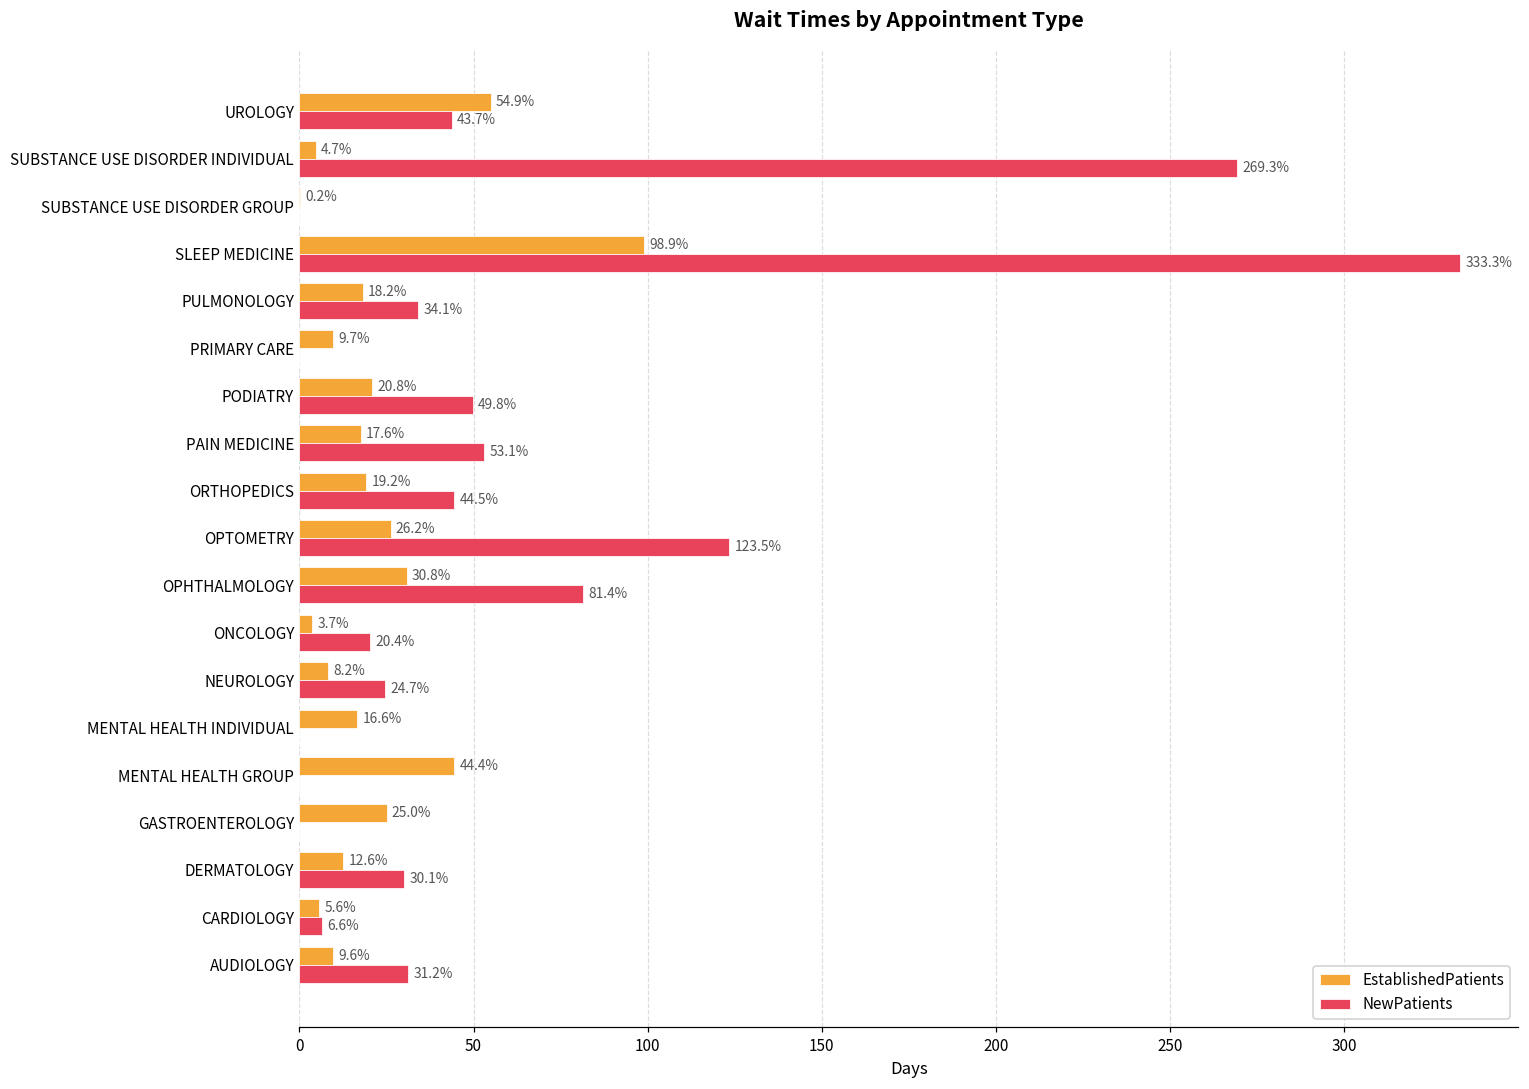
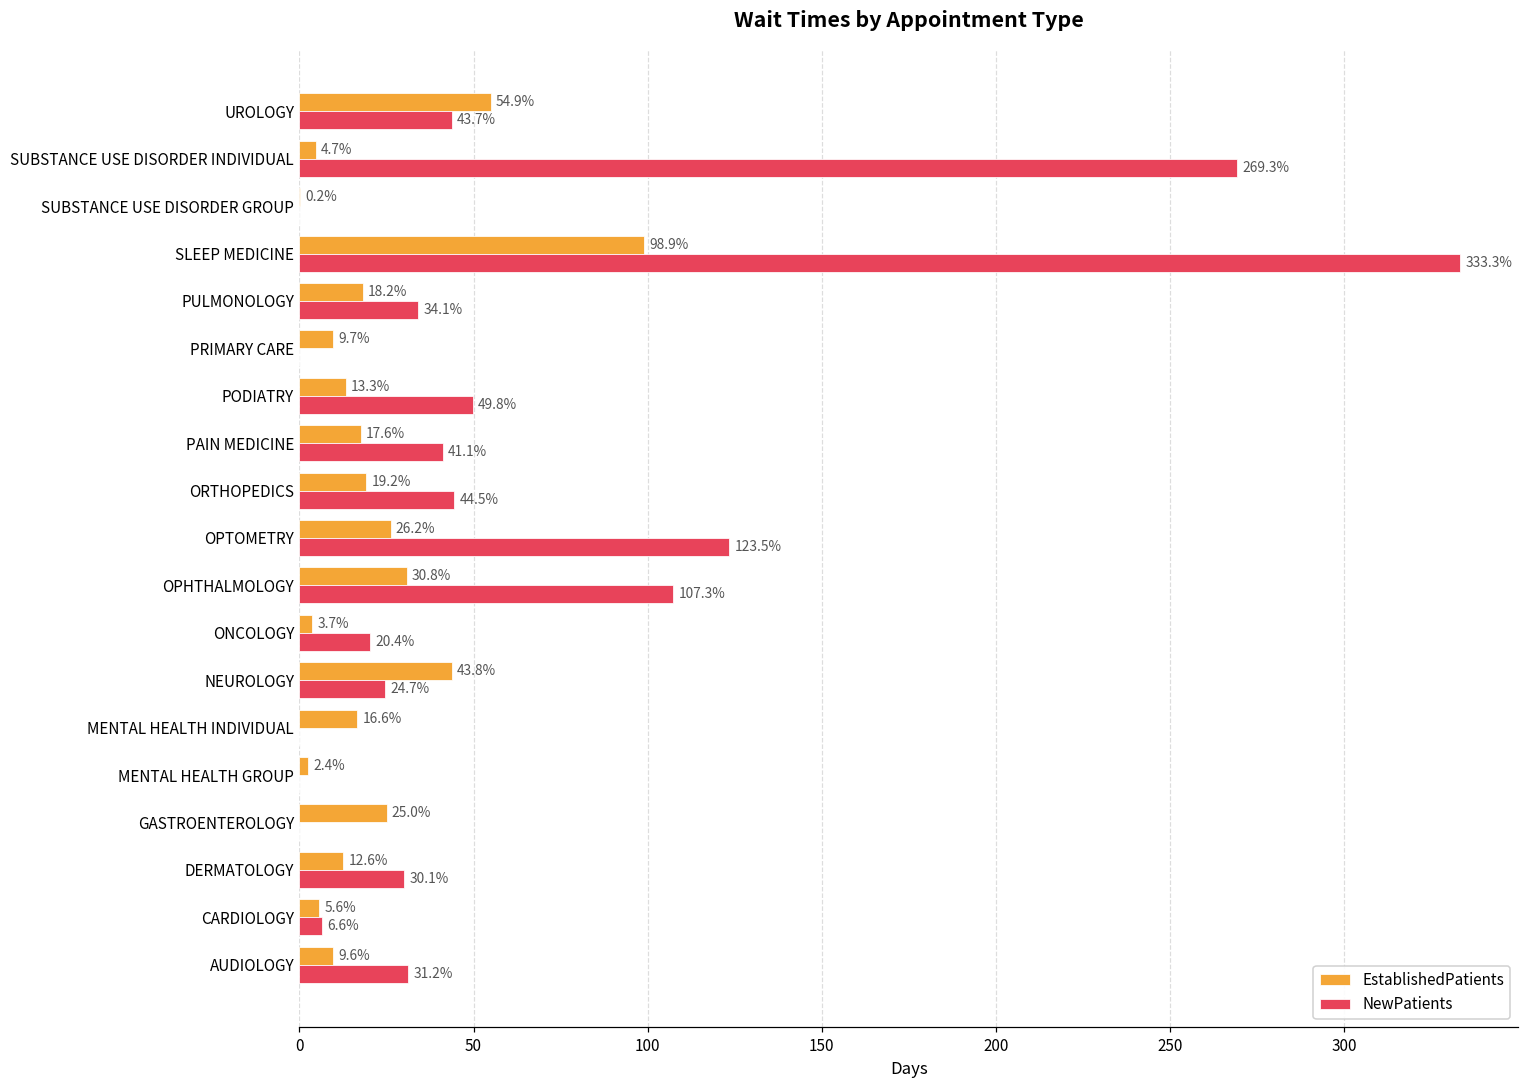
EstablishedPatients, PODIATRY: 20.8% -> 13.3%
NewPatients, PAIN MEDICINE: 53.1% -> 41.1%
NewPatients, OPHTHALMOLOGY: 81.4% -> 107.3%
EstablishedPatients, NEUROLOGY: 8.2% -> 43.8%
EstablishedPatients, MENTAL HEALTH GROUP: 44.4% -> 2.4%
